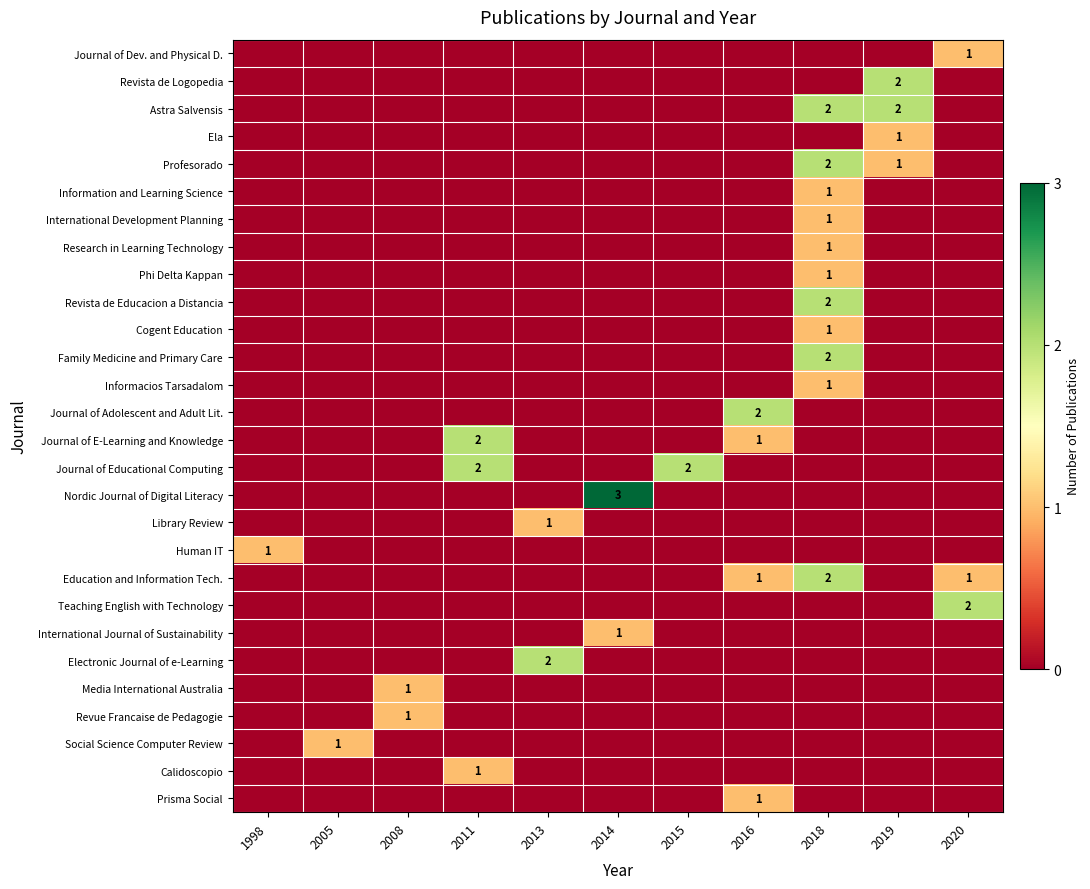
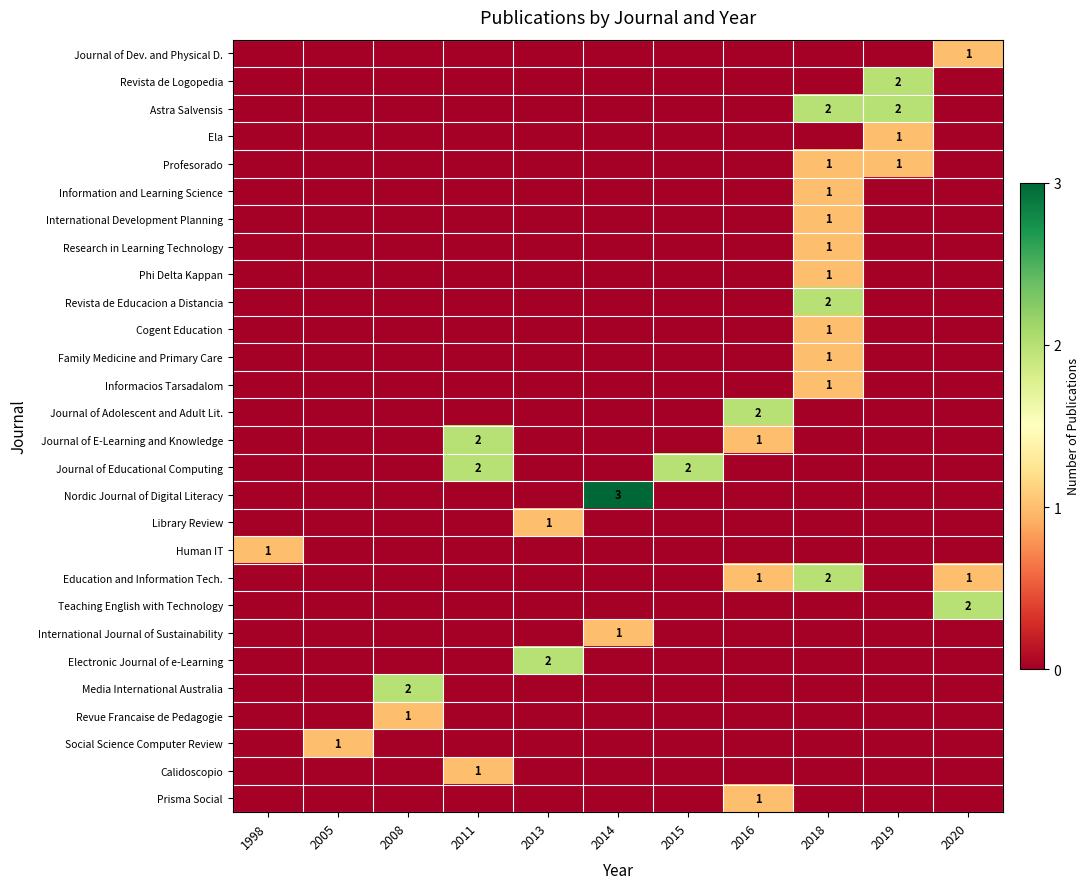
Profesorado, 2018: 2 -> 1
Family Medicine and Primary Care, 2018: 2 -> 1
Media International Australia, 2008: 1 -> 2
